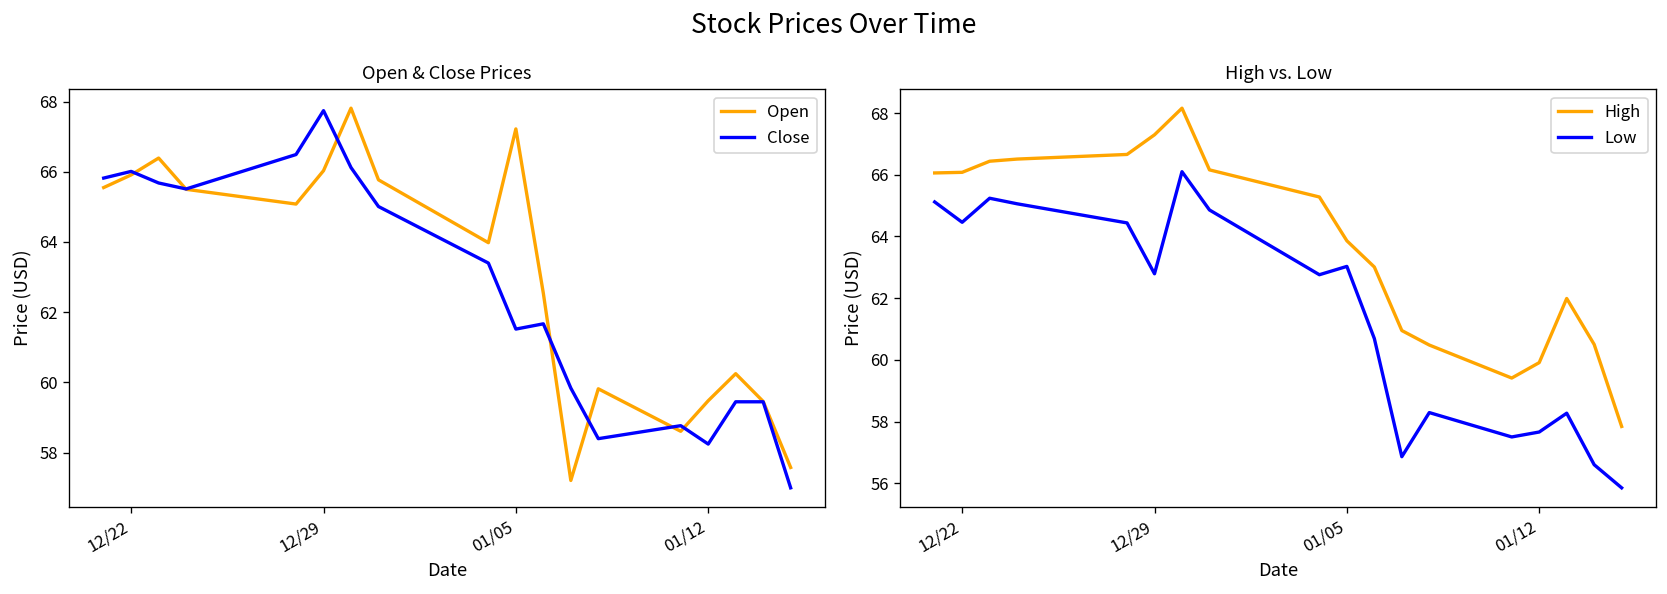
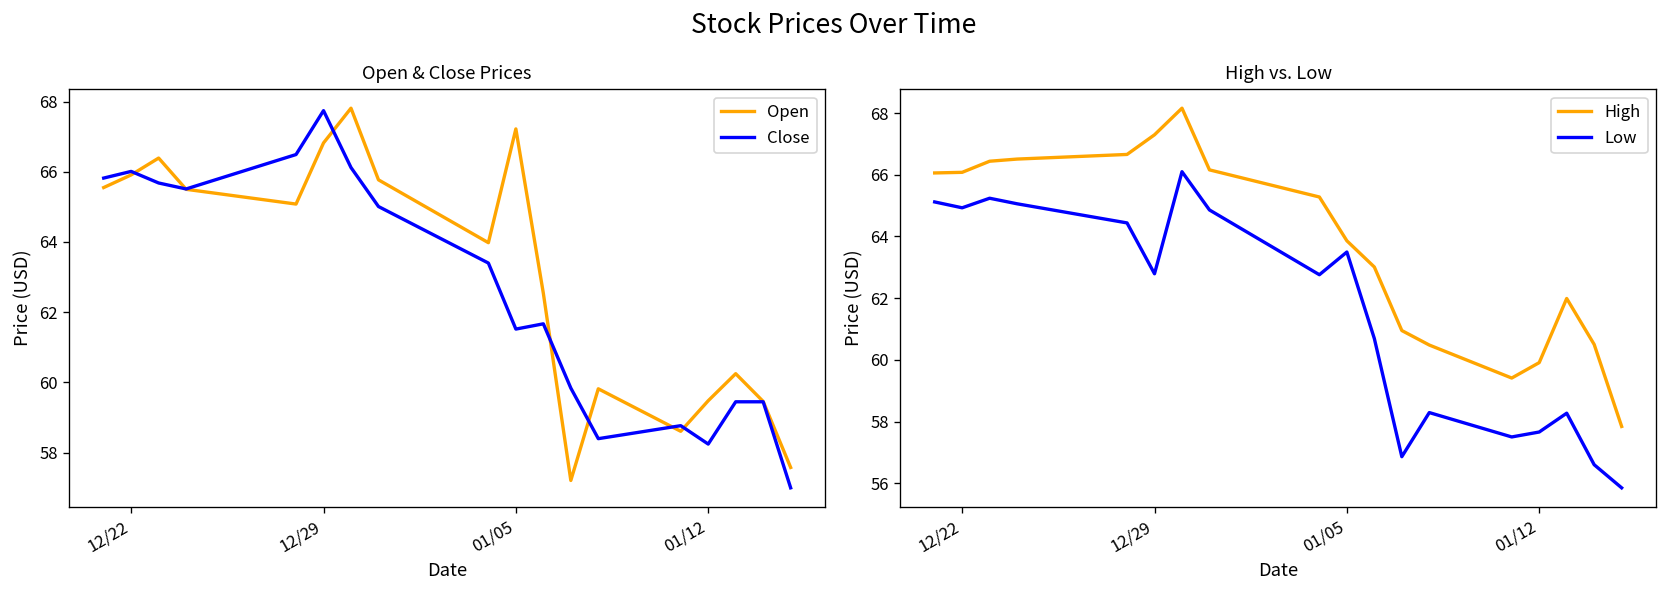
Open & Close Prices, Open, 12/29: 66.0 -> 66.8
High vs. Low, Low, 12/22: 64.5 -> 64.9
High vs. Low, Low, 01/05: 63.0 -> 63.5
